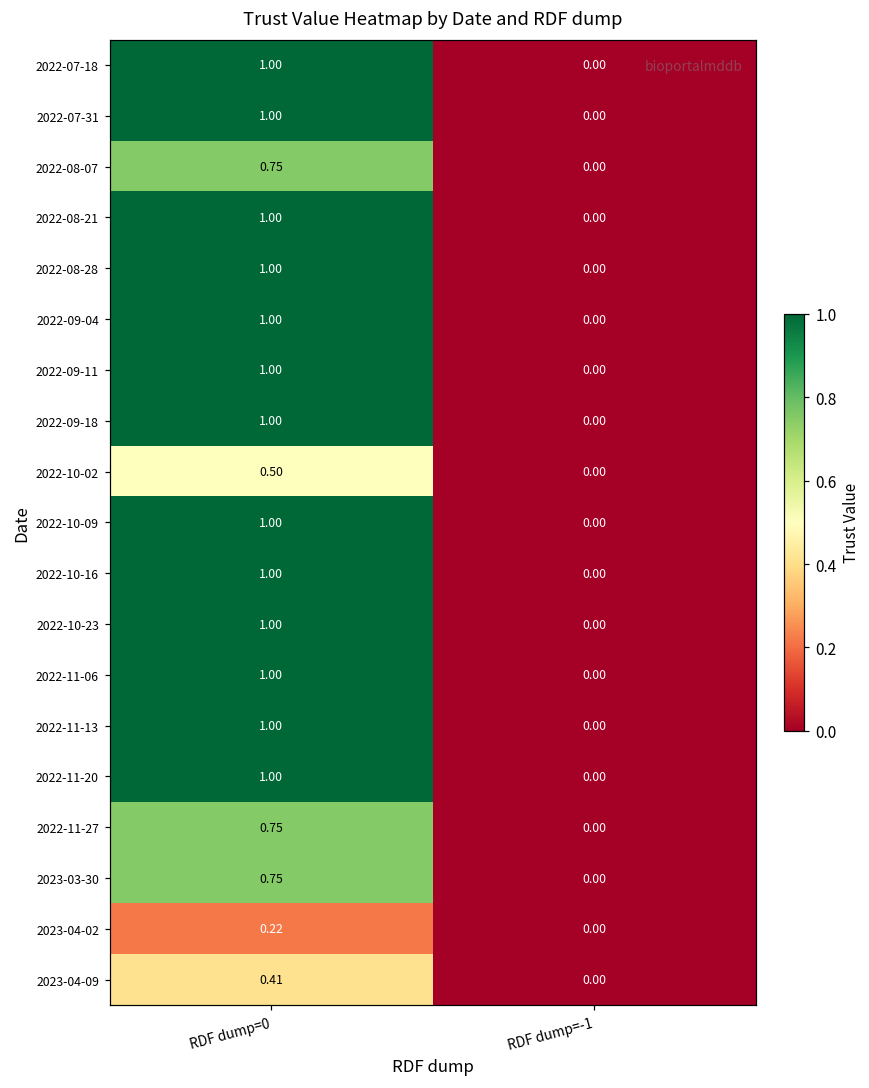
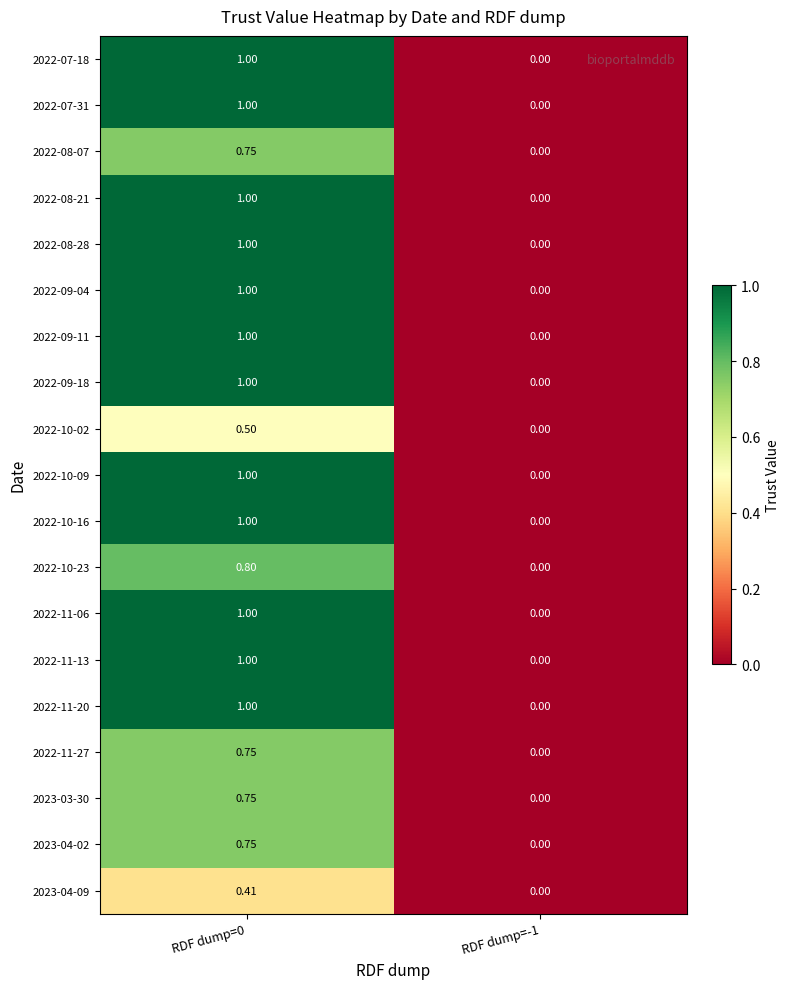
2022-10-23, RDF dump=0: 1.00 -> 0.80
2023-04-02, RDF dump=0: 0.22 -> 0.75
